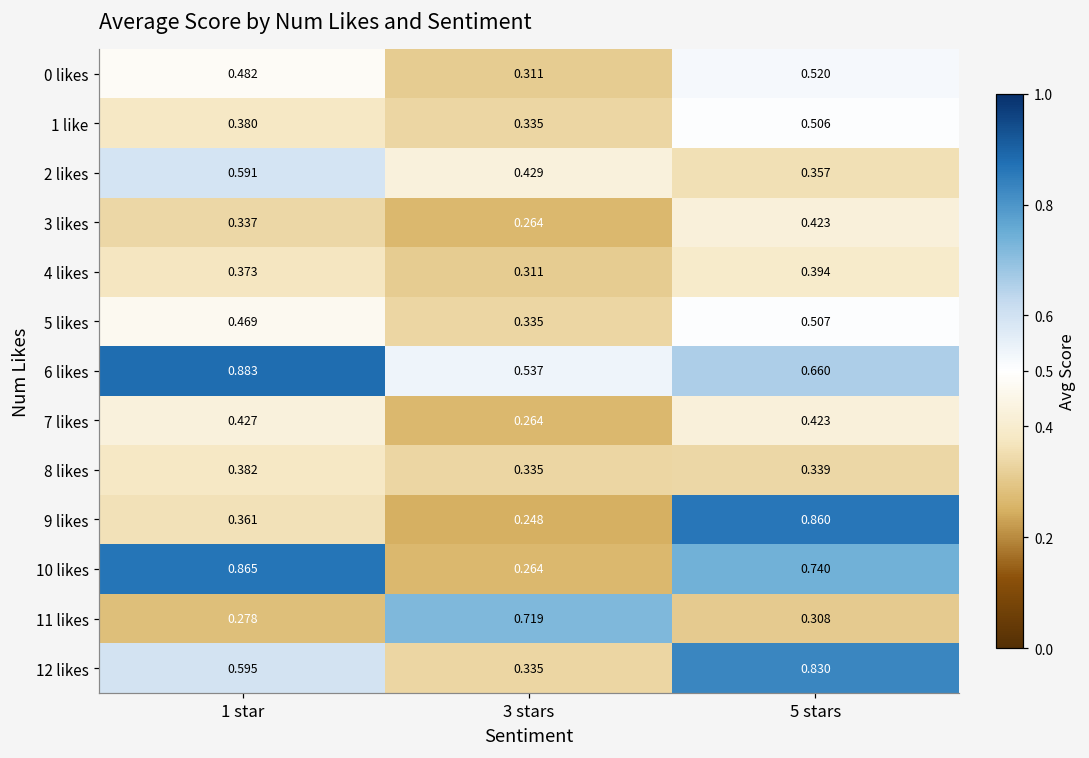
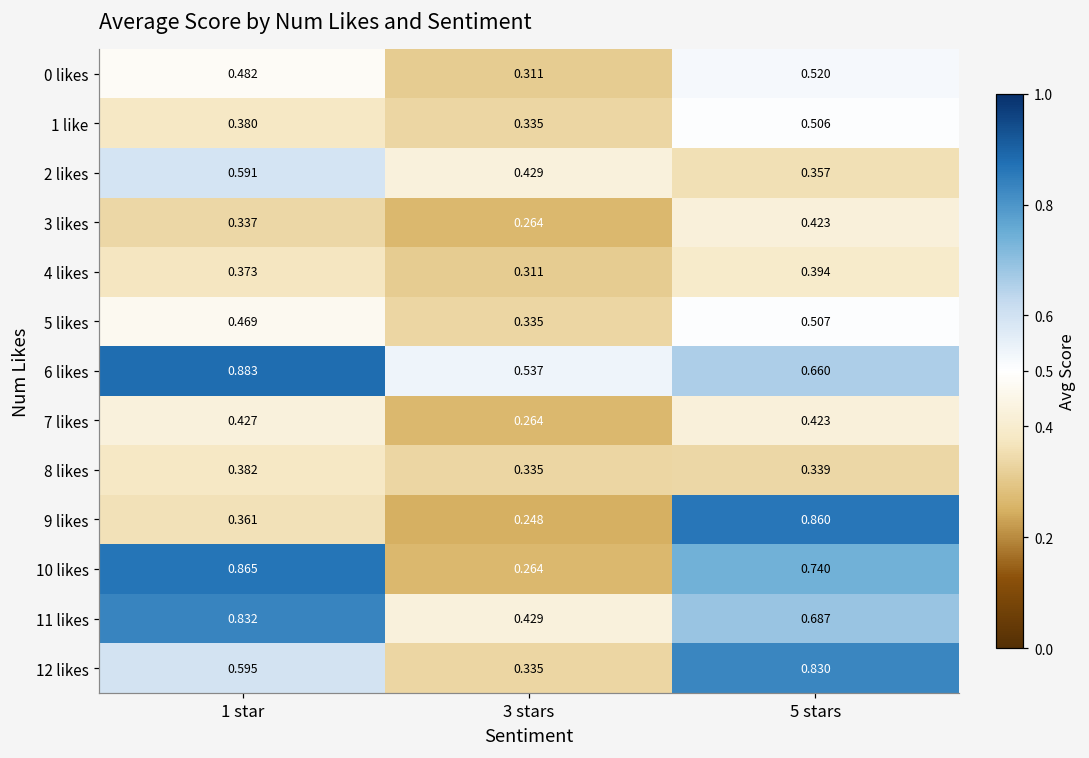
11 likes, 1 star: 0.278 -> 0.832
11 likes, 3 stars: 0.719 -> 0.429
11 likes, 5 stars: 0.308 -> 0.687
